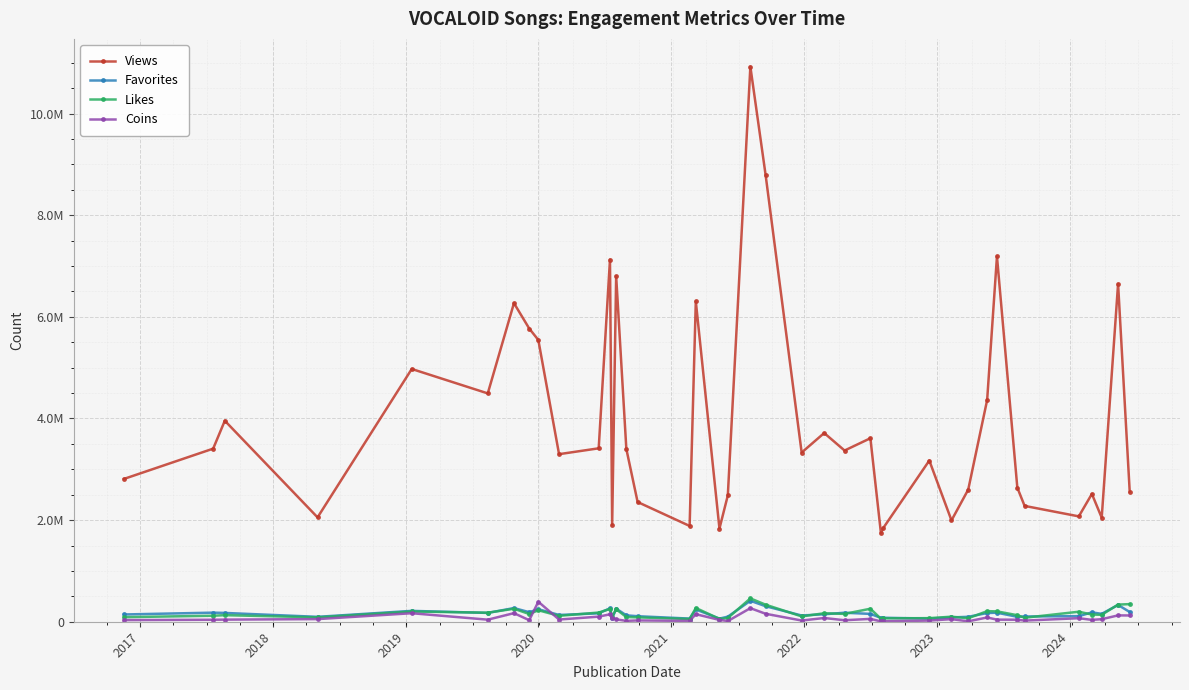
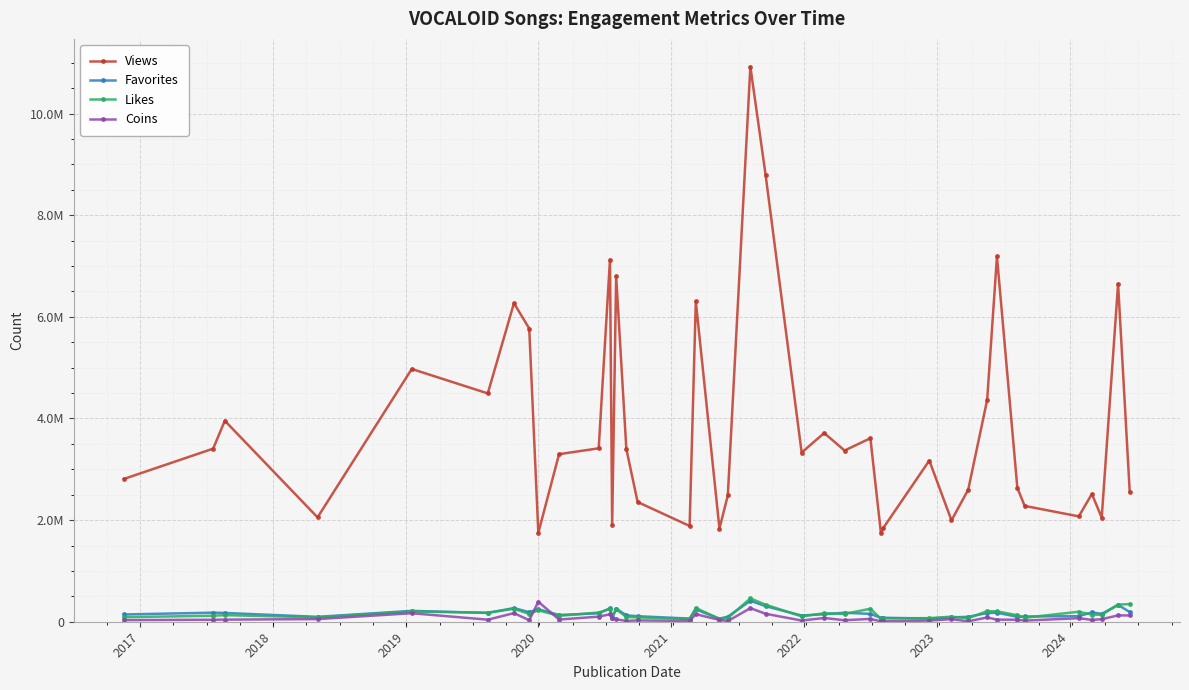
Views, 2020: 5500000 -> 1800000
